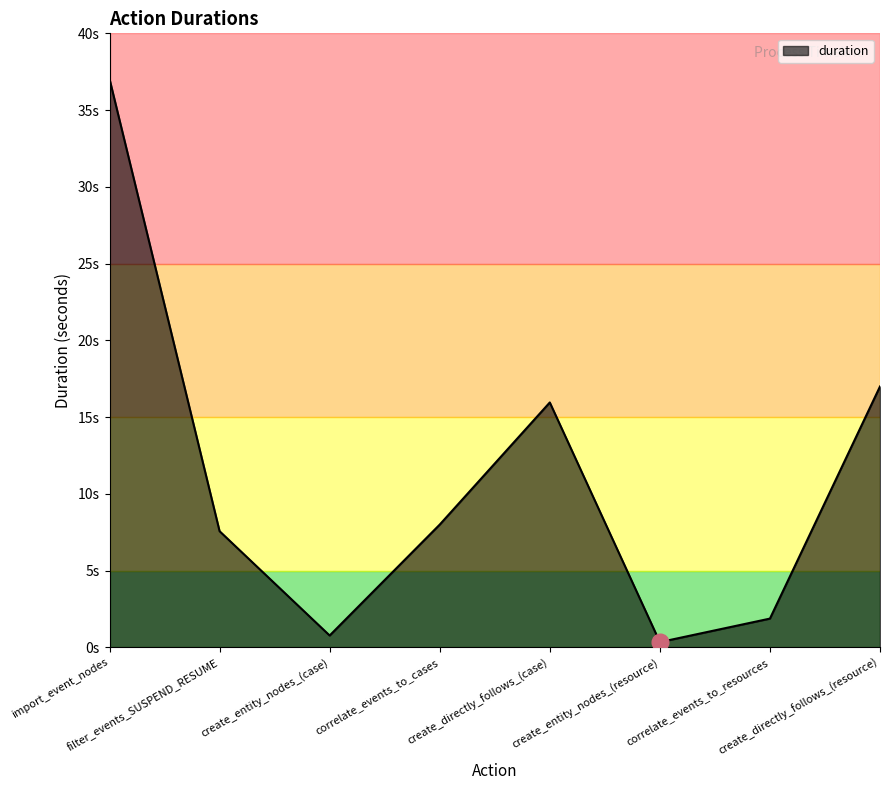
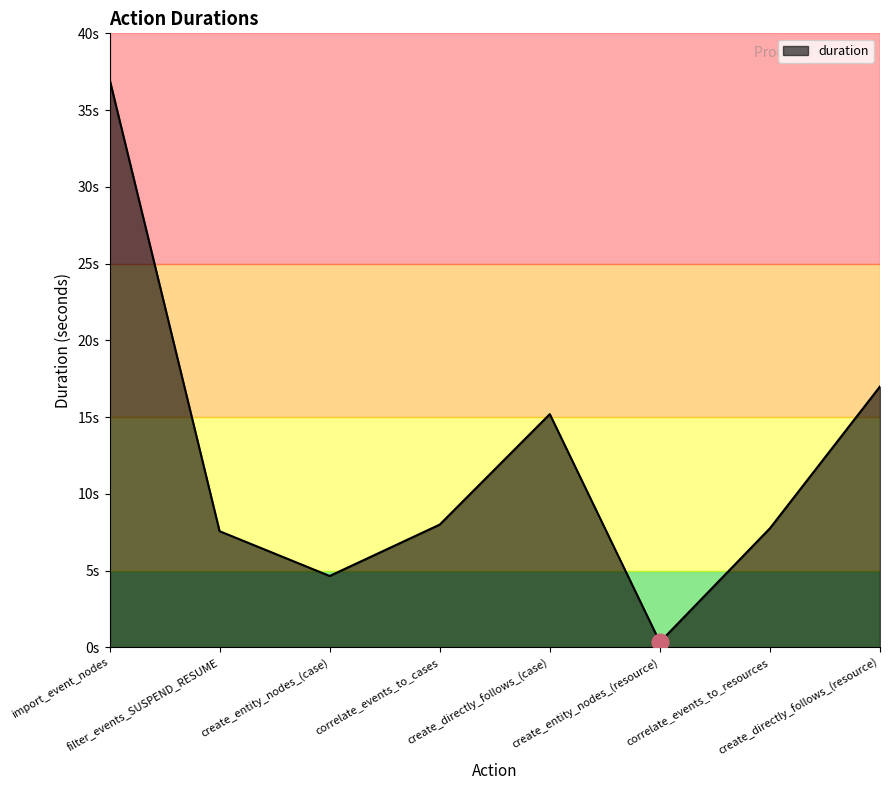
duration, create_entity_nodes_(case): 0.8s -> 4.7s
duration, create_directly_follows_(case): 16.0s -> 15.2s
duration, correlate_events_to_resources: 1.9s -> 7.8s
